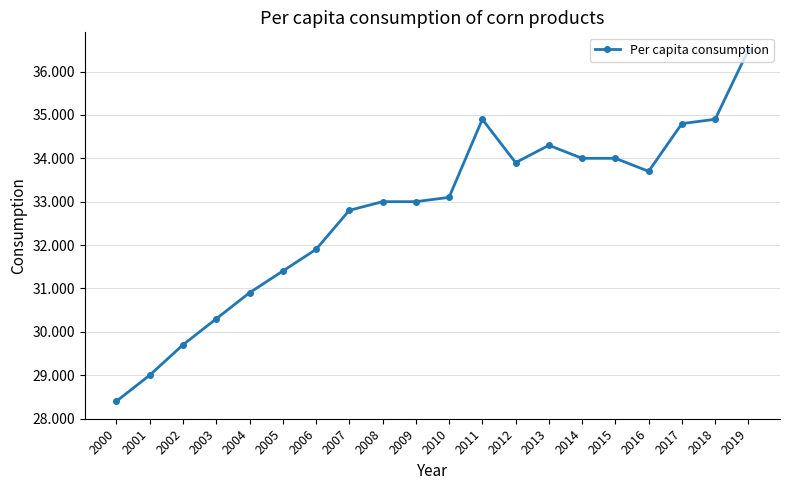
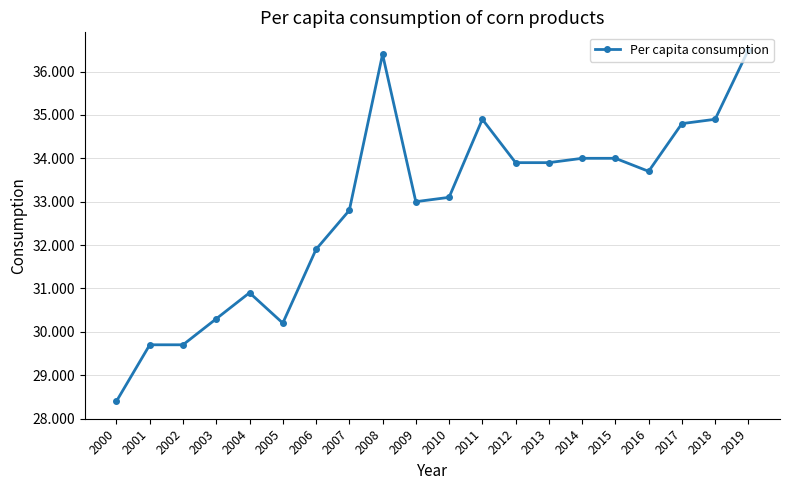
2001: 29.0 -> 29.7
2005: 31.4 -> 30.2
2008: 33.0 -> 36.4
2013: 34.3 -> 33.9
